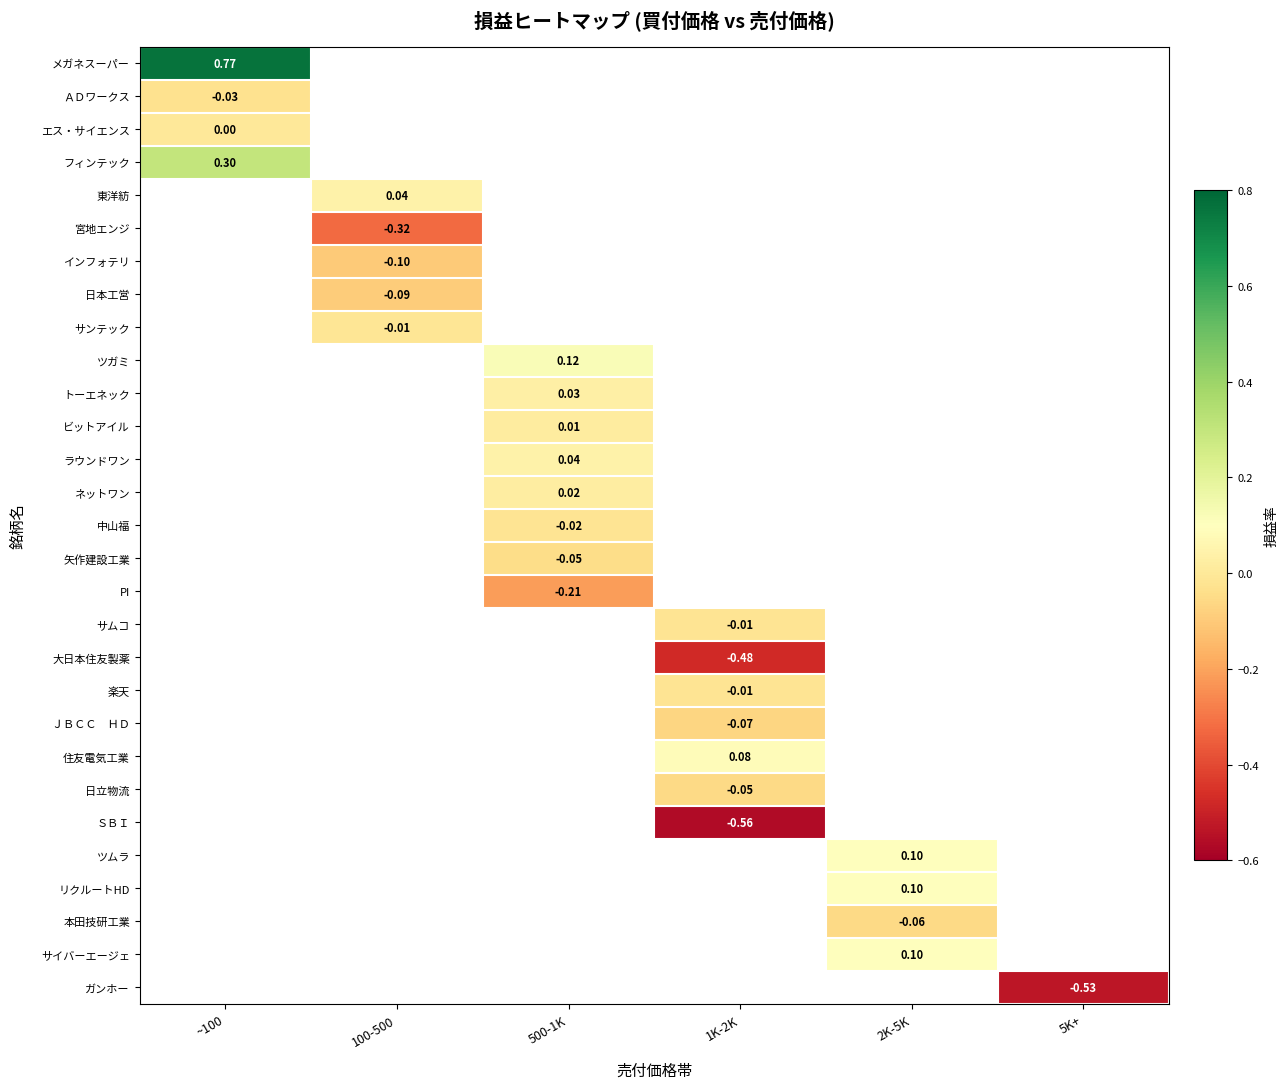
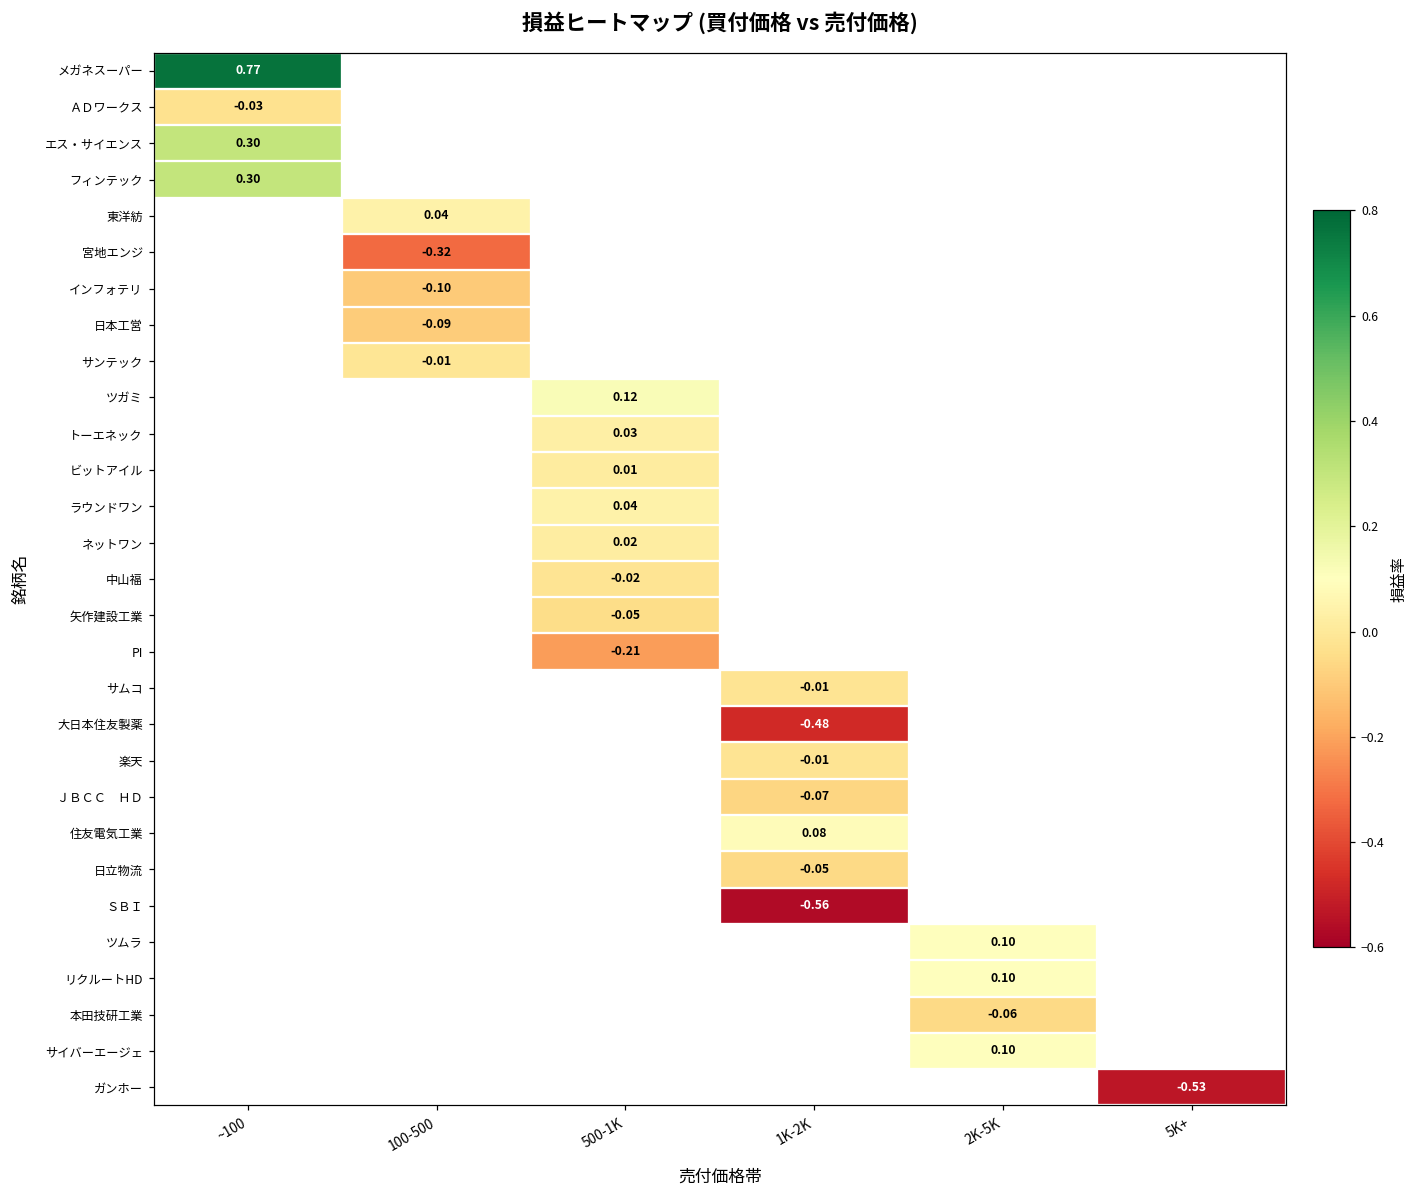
エス・サイエンス, ~100: 0.00 -> 0.30
